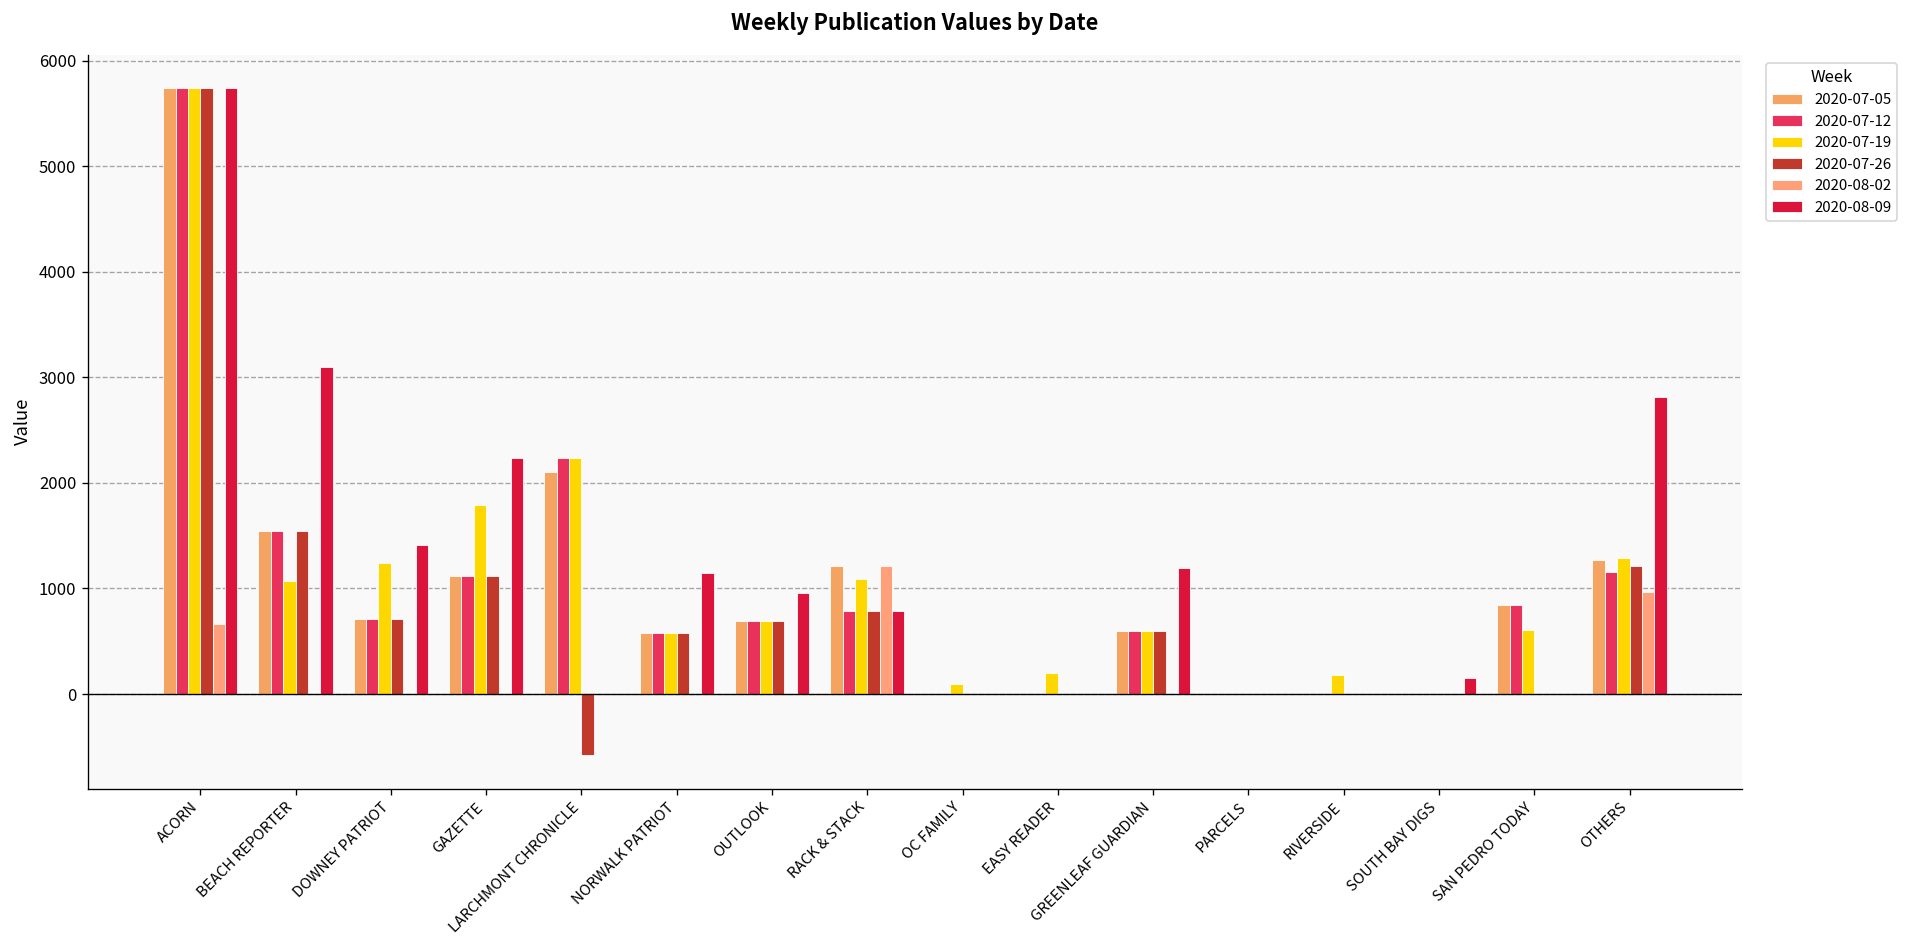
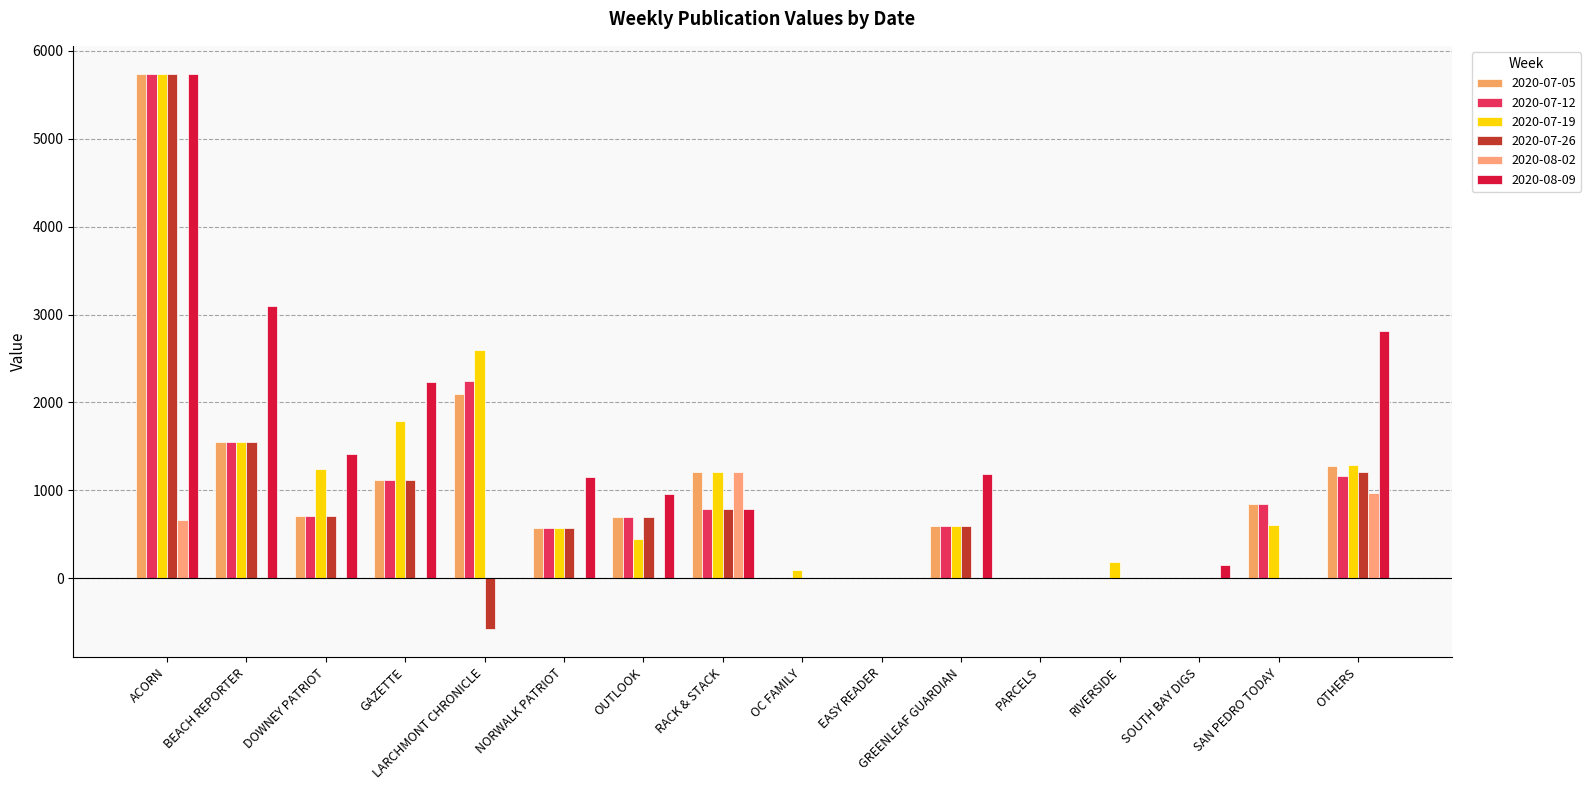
2020-07-19, BEACH REPORTER: 1100 -> 1500
2020-07-19, LARCHMONT CHRONICLE: 2200 -> 2600
2020-07-19, OUTLOOK: 700 -> 400
2020-07-19, RACK & STACK: 1100 -> 1200
2020-07-19, EASY READER: 200 -> 0
